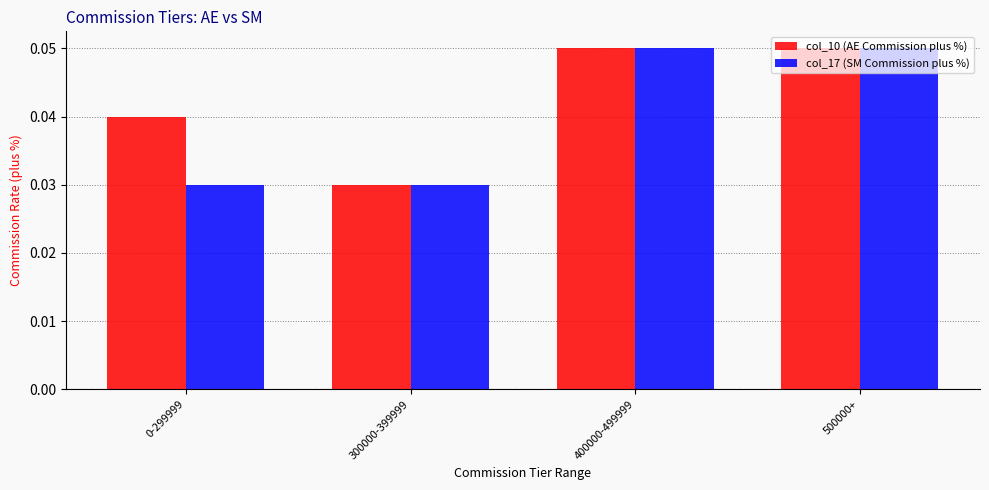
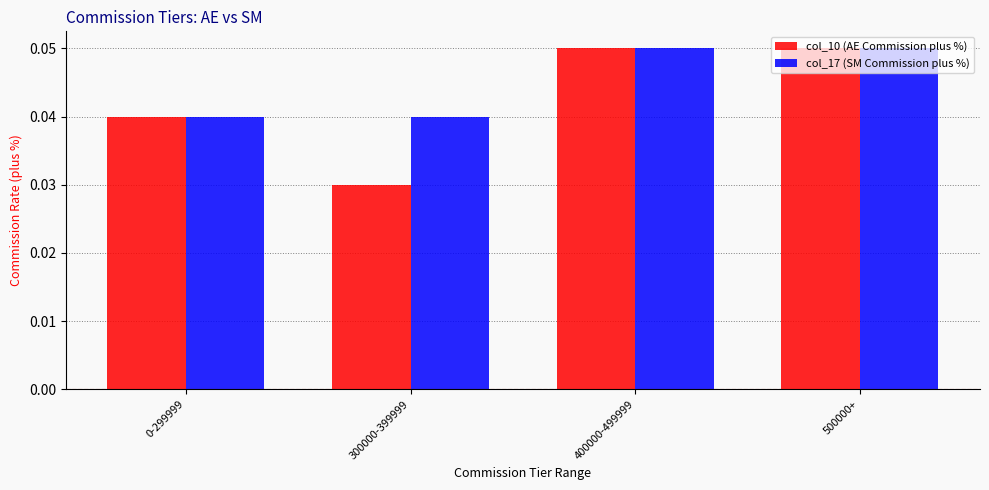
col_17 (SM Commission plus %), 0-299999: 0.03 -> 0.04
col_17 (SM Commission plus %), 300000-399999: 0.03 -> 0.04
